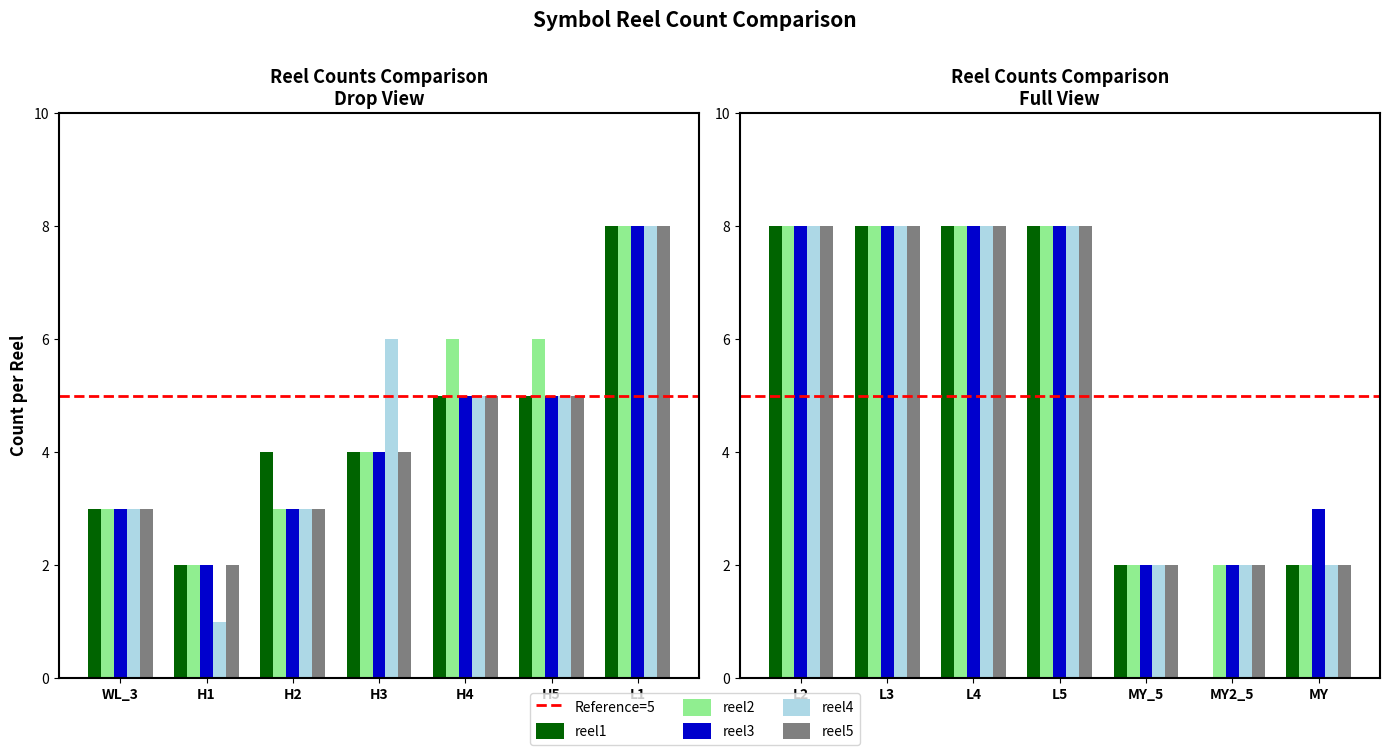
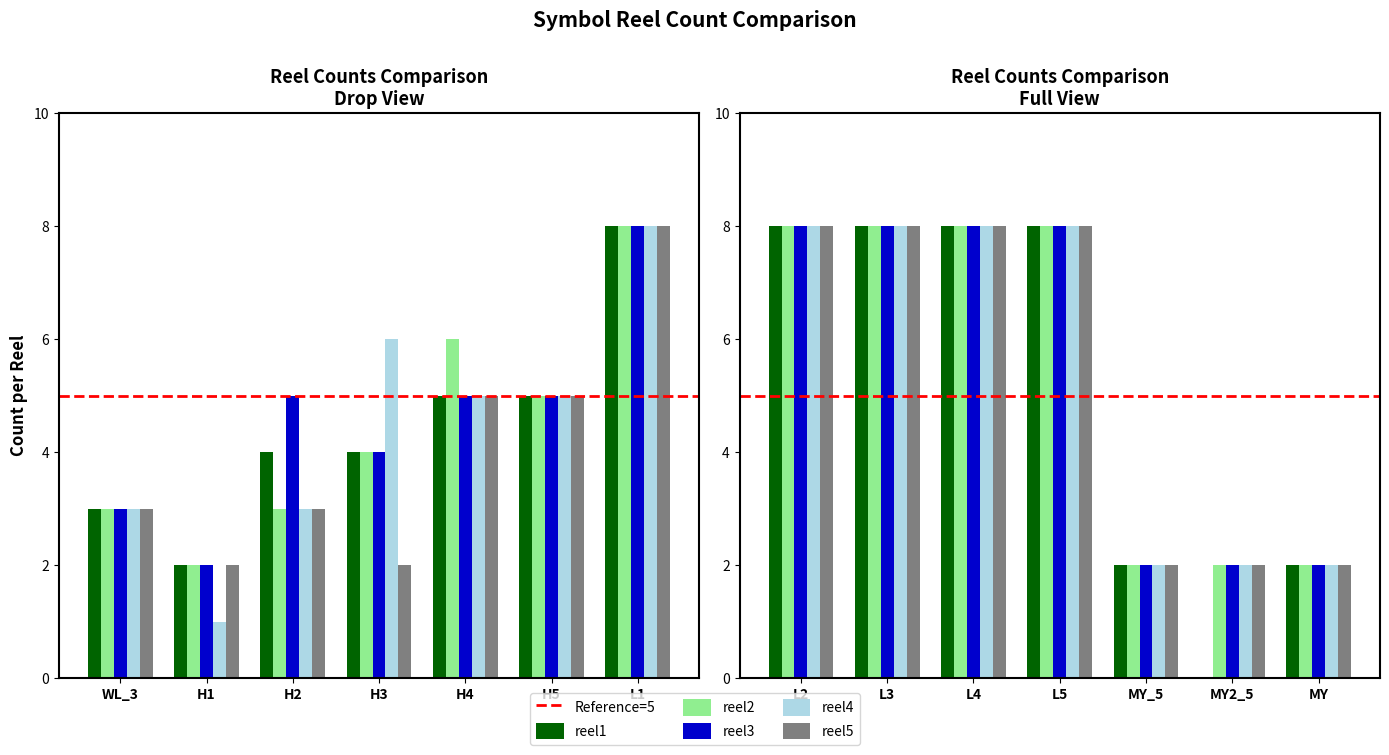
Reel Counts Comparison Drop View, reel3, H2: 3 -> 5
Reel Counts Comparison Drop View, reel5, H3: 4 -> 2
Reel Counts Comparison Drop View, reel2, H5: 6 -> 5
Reel Counts Comparison Full View, reel3, MY: 3 -> 2
